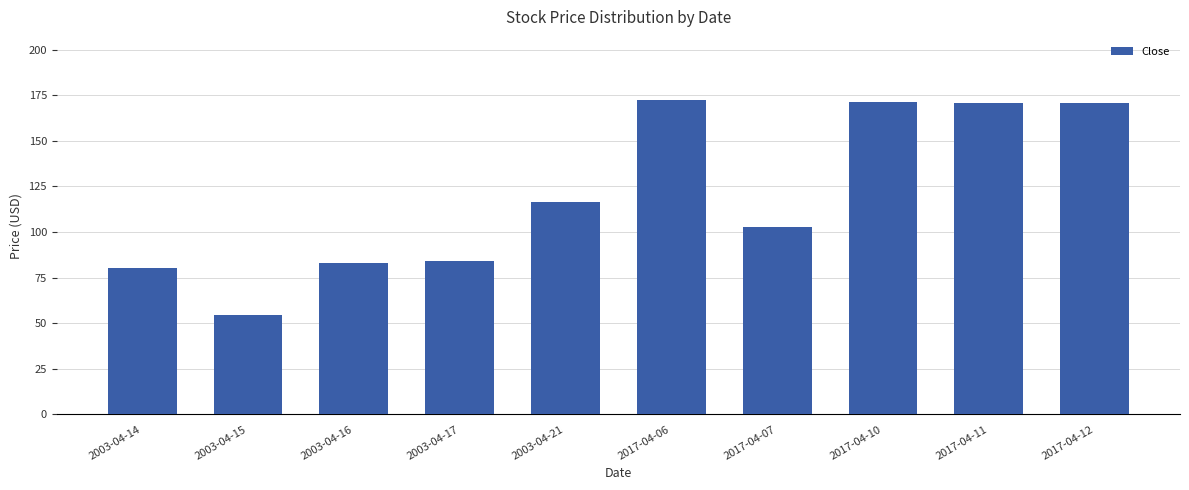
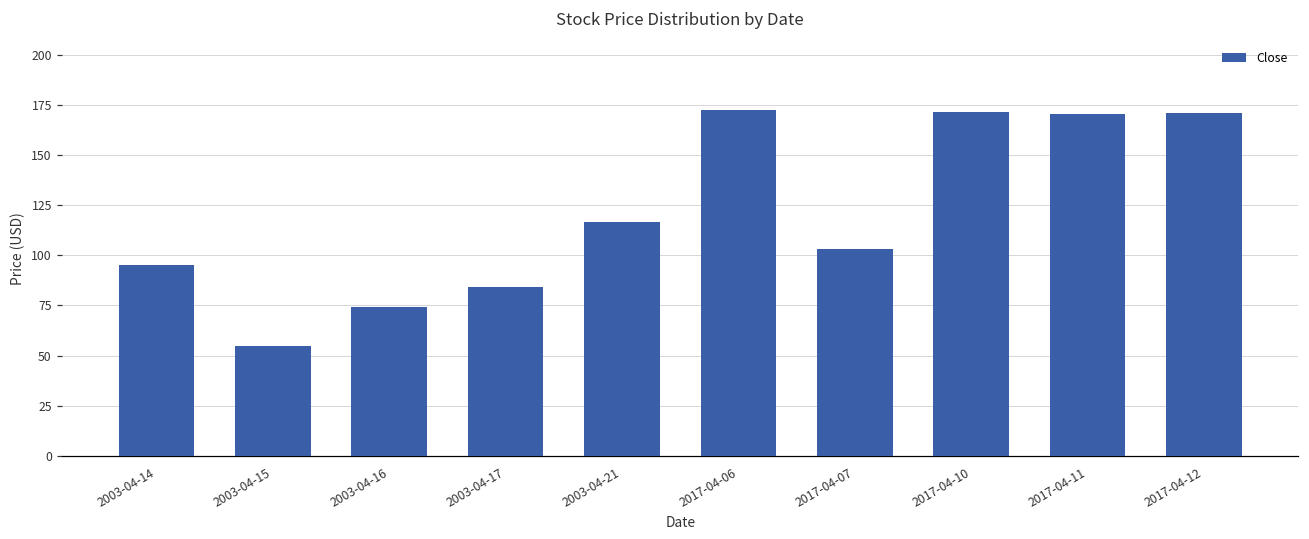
2003-04-14: 80 -> 95
2003-04-16: 83 -> 74
